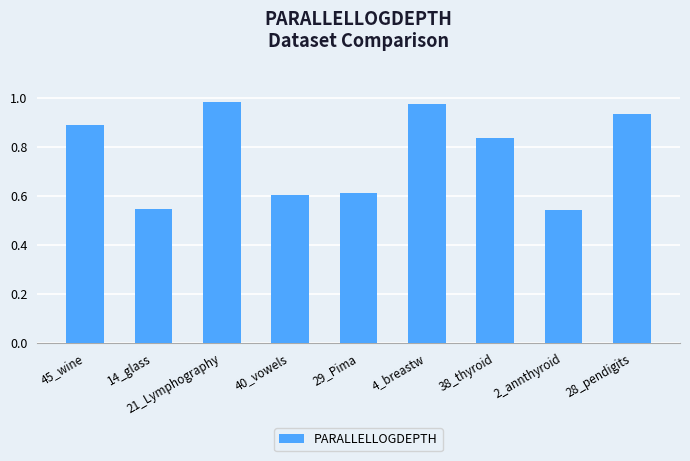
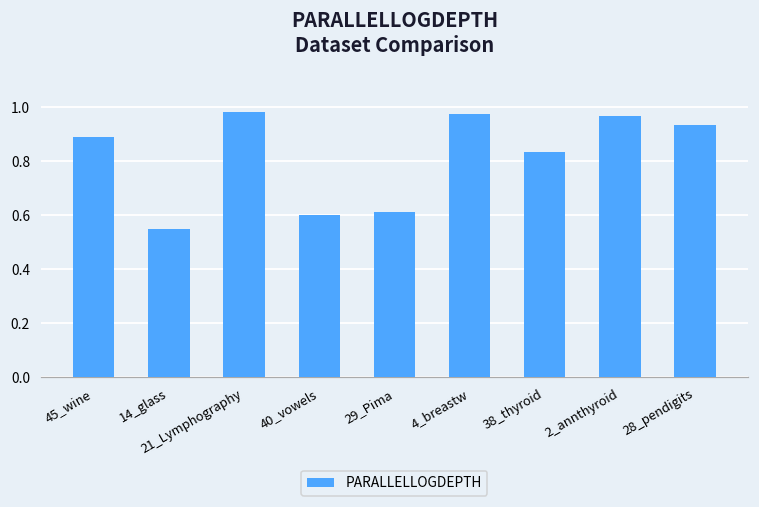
2_annthyroid: 0.54 -> 0.97
